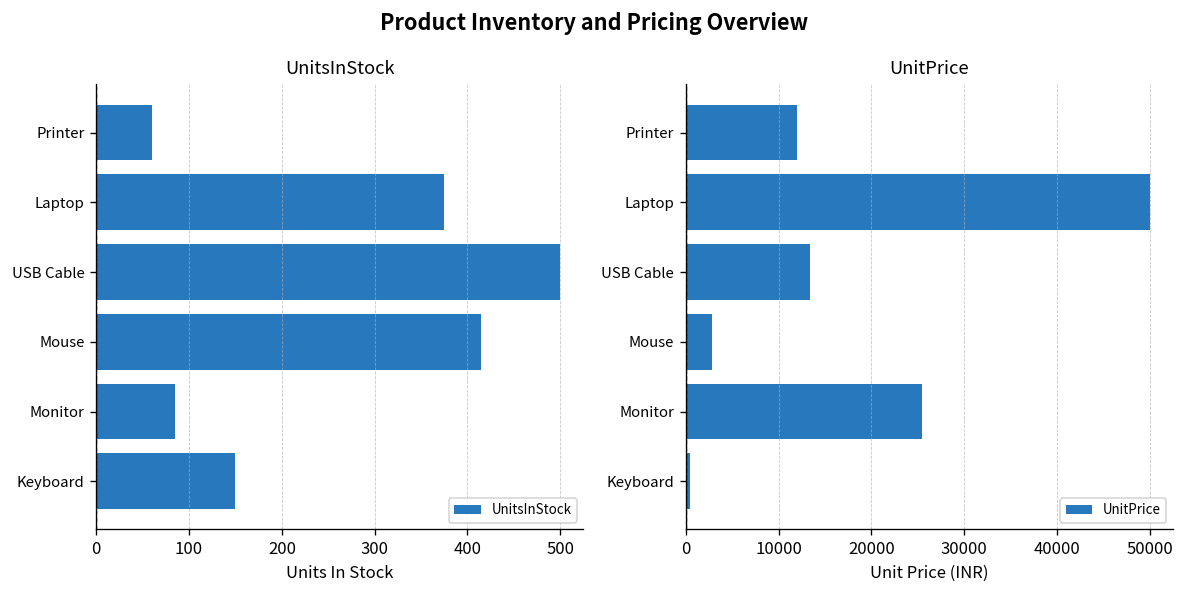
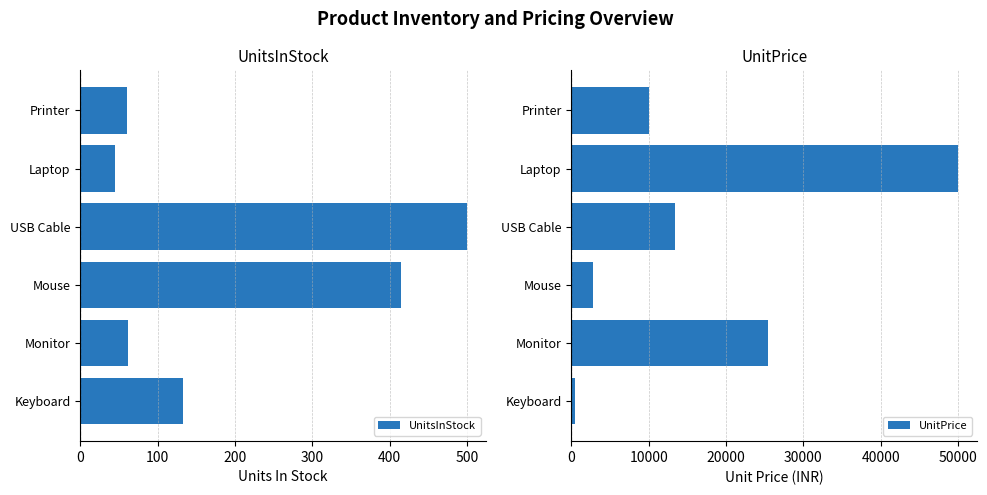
UnitsInStock, Laptop: 380 -> 50
UnitsInStock, Monitor: 90 -> 60
UnitsInStock, Keyboard: 150 -> 130
UnitPrice, Printer: 12000 -> 10000
